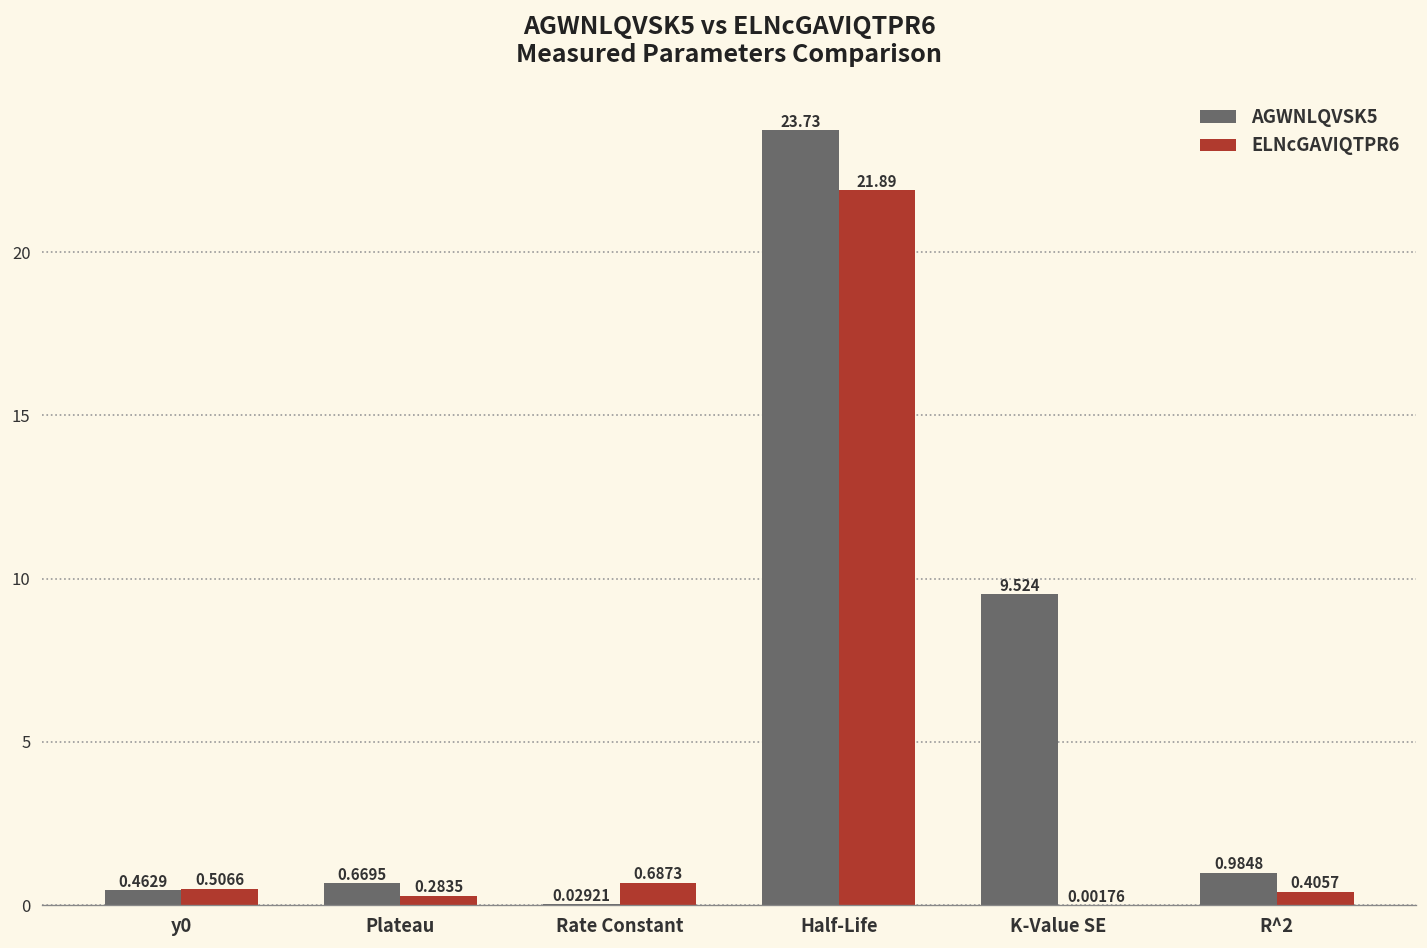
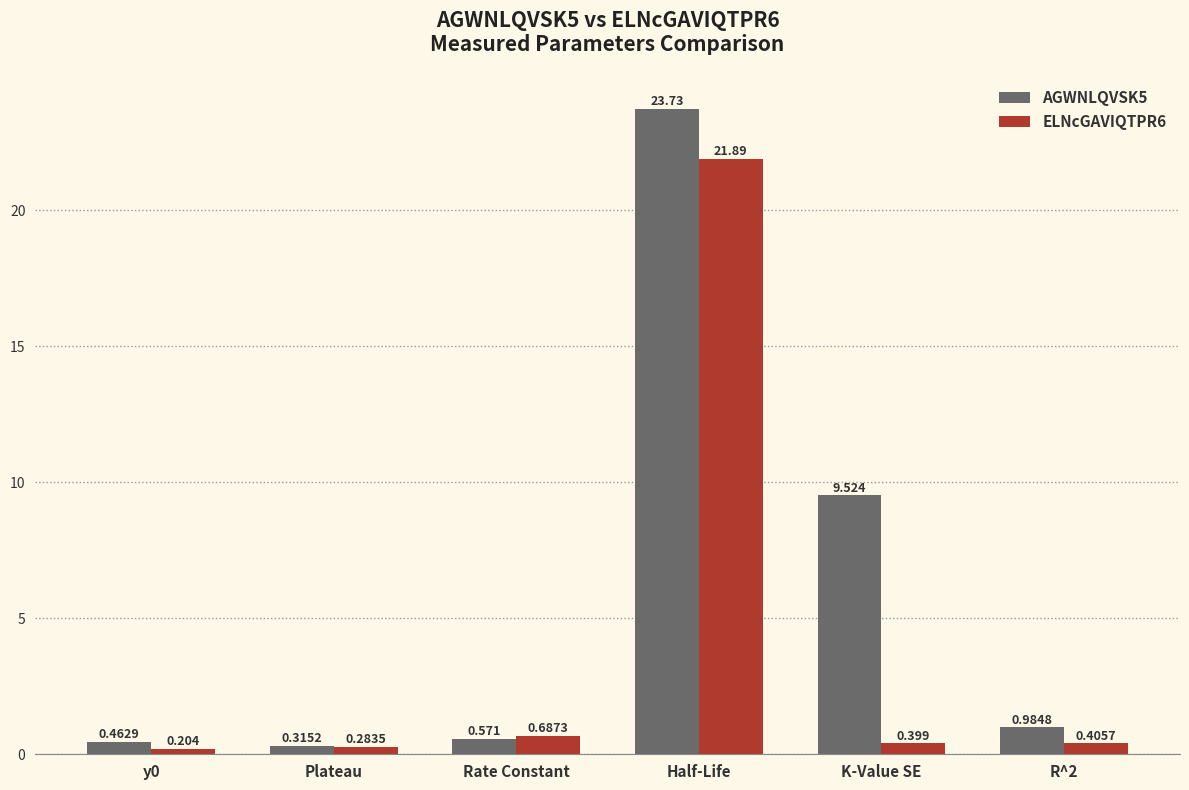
ELNcGAVIQTPR6, y0: 0.5066 -> 0.204
AGWNLQVSK5, Plateau: 0.6695 -> 0.3152
AGWNLQVSK5, Rate Constant: 0.02921 -> 0.571
ELNcGAVIQTPR6, K-Value SE: 0.00176 -> 0.399
